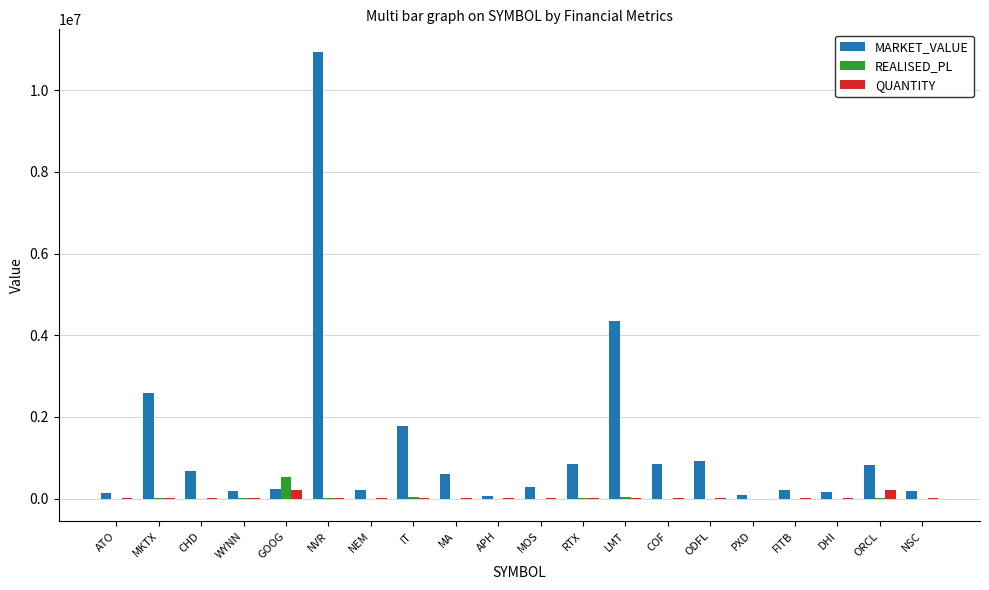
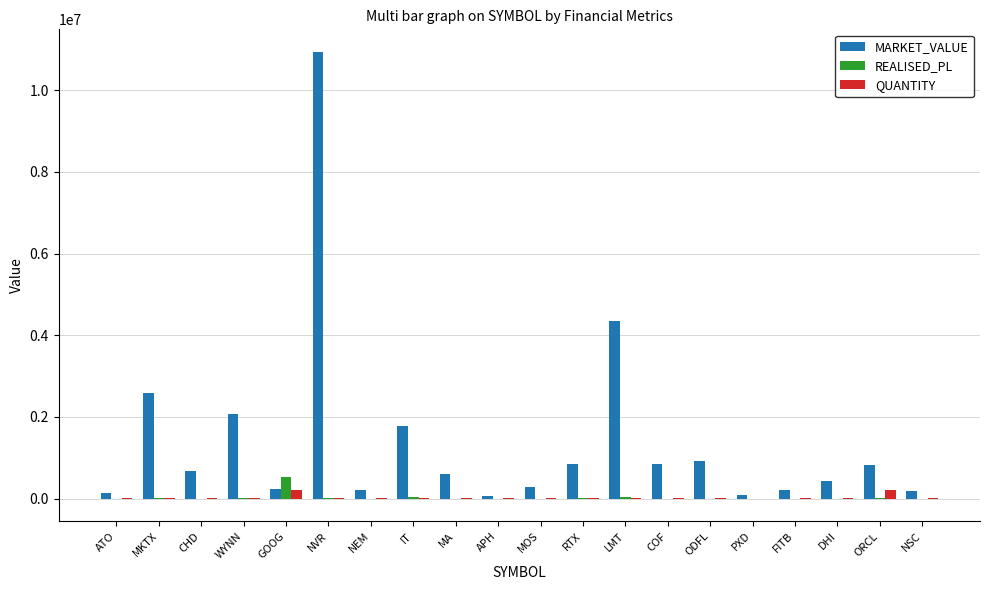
MARKET_VALUE, WYNN: 200000 -> 2100000
MARKET_VALUE, DHI: 200000 -> 400000
